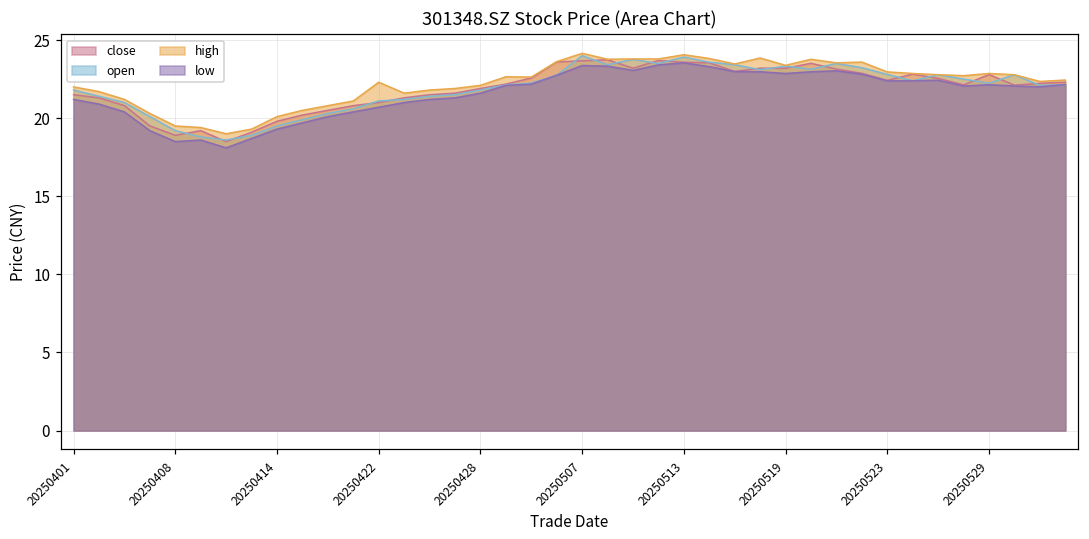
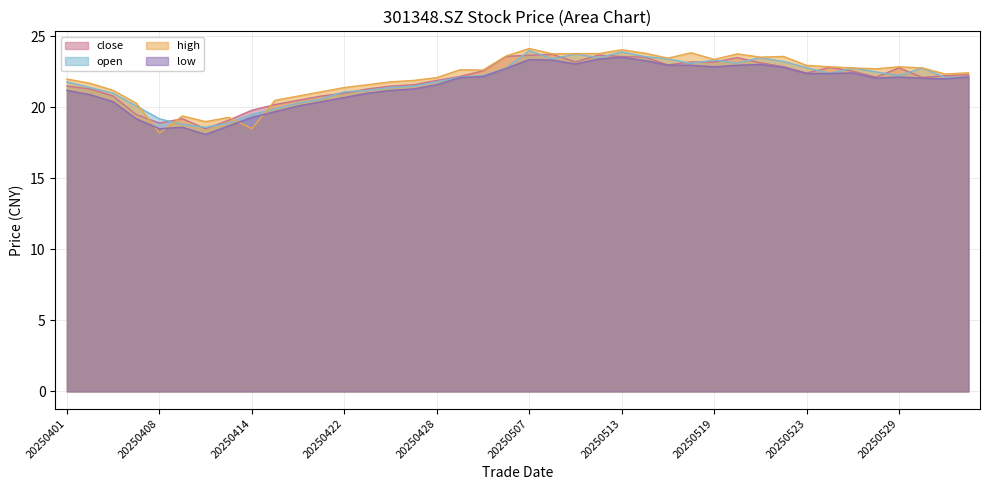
high, 20250408: 19.5 -> 18.2
high, 20250414: 20.1 -> 18.5
high, 20250422: 22.3 -> 21.4
